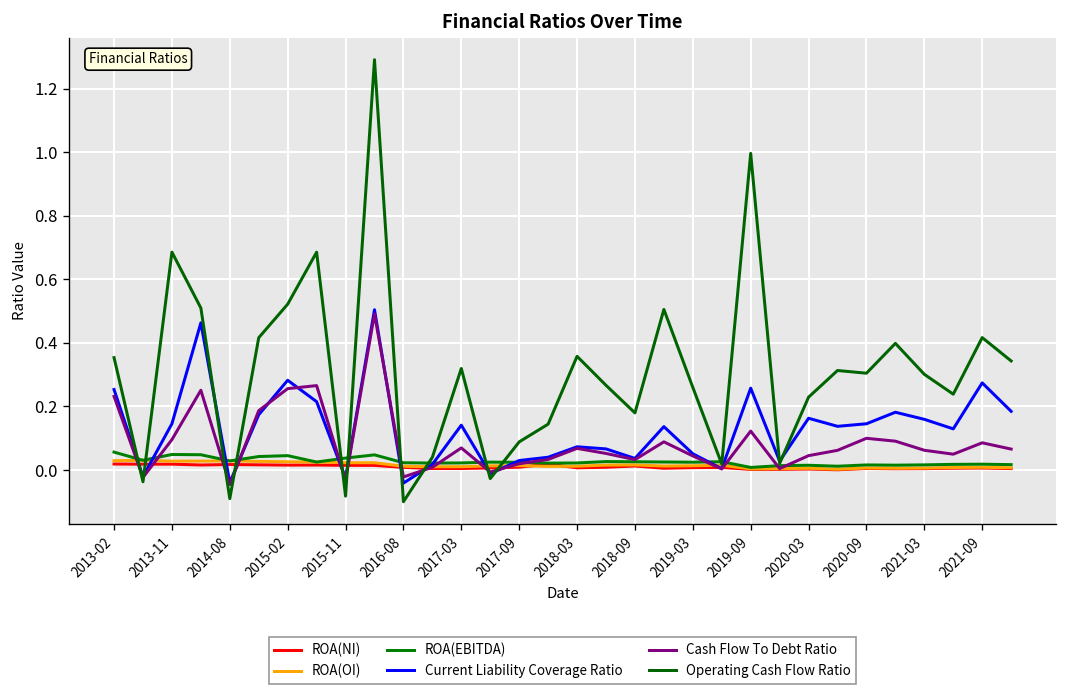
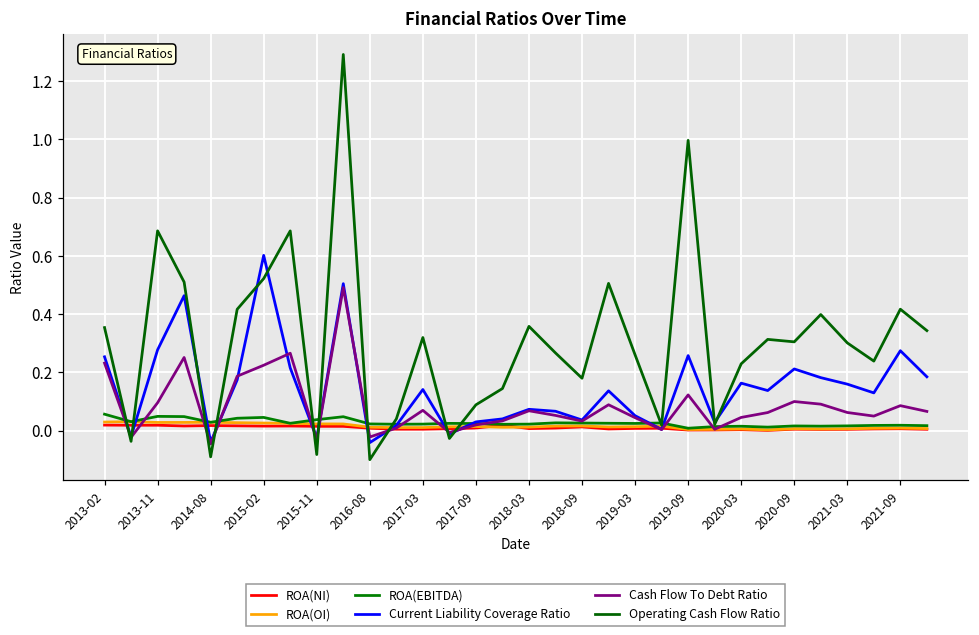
Current Liability Coverage Ratio, 2013-11: 0.15 -> 0.28
Current Liability Coverage Ratio, 2015-02: 0.28 -> 0.60
Cash Flow To Debt Ratio, 2015-02: 0.26 -> 0.22
Current Liability Coverage Ratio, 2020-09: 0.15 -> 0.21
